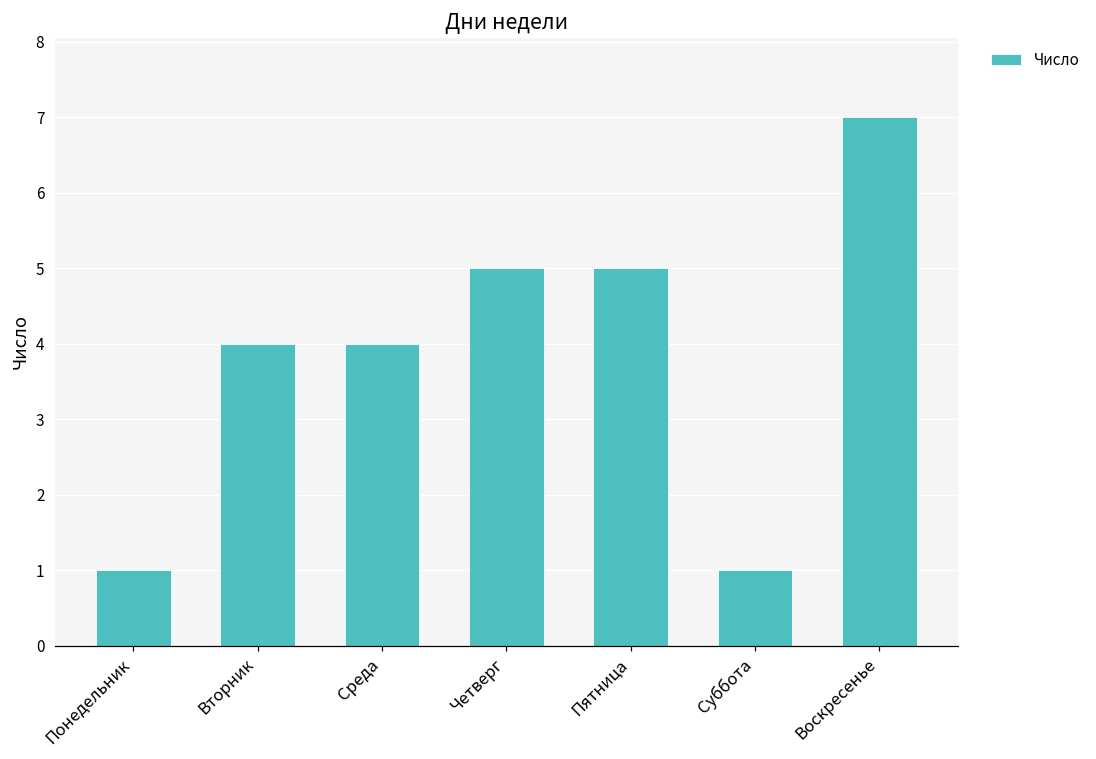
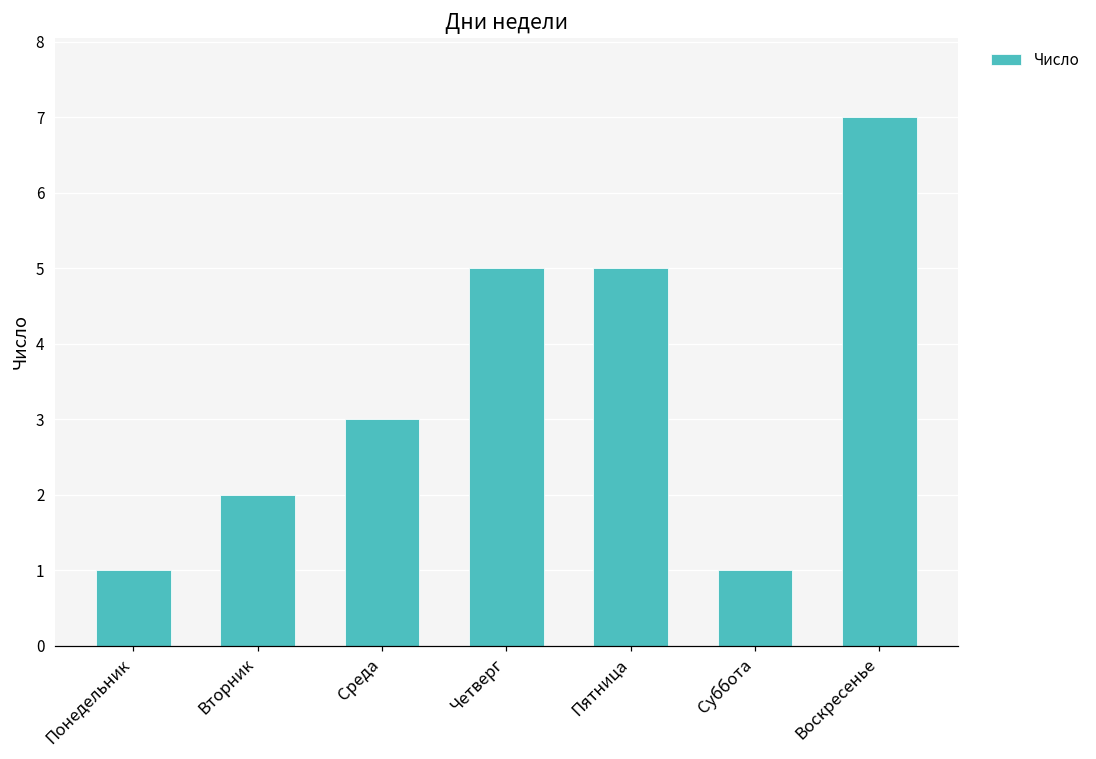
Вторник: 4 -> 2
Среда: 4 -> 3
